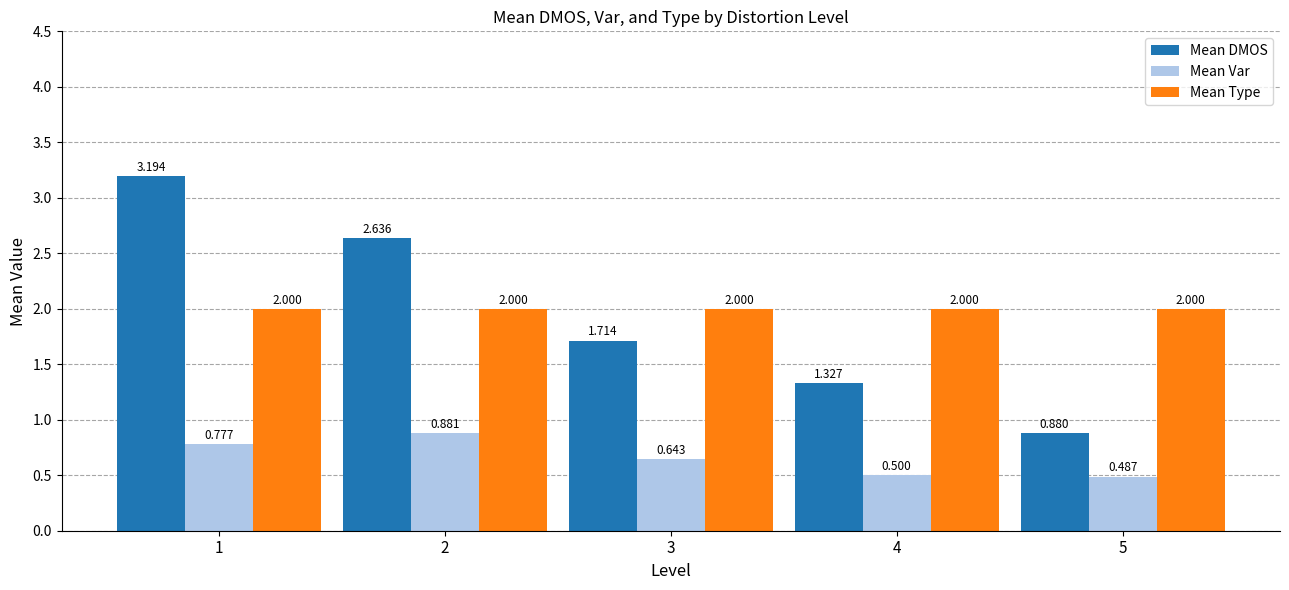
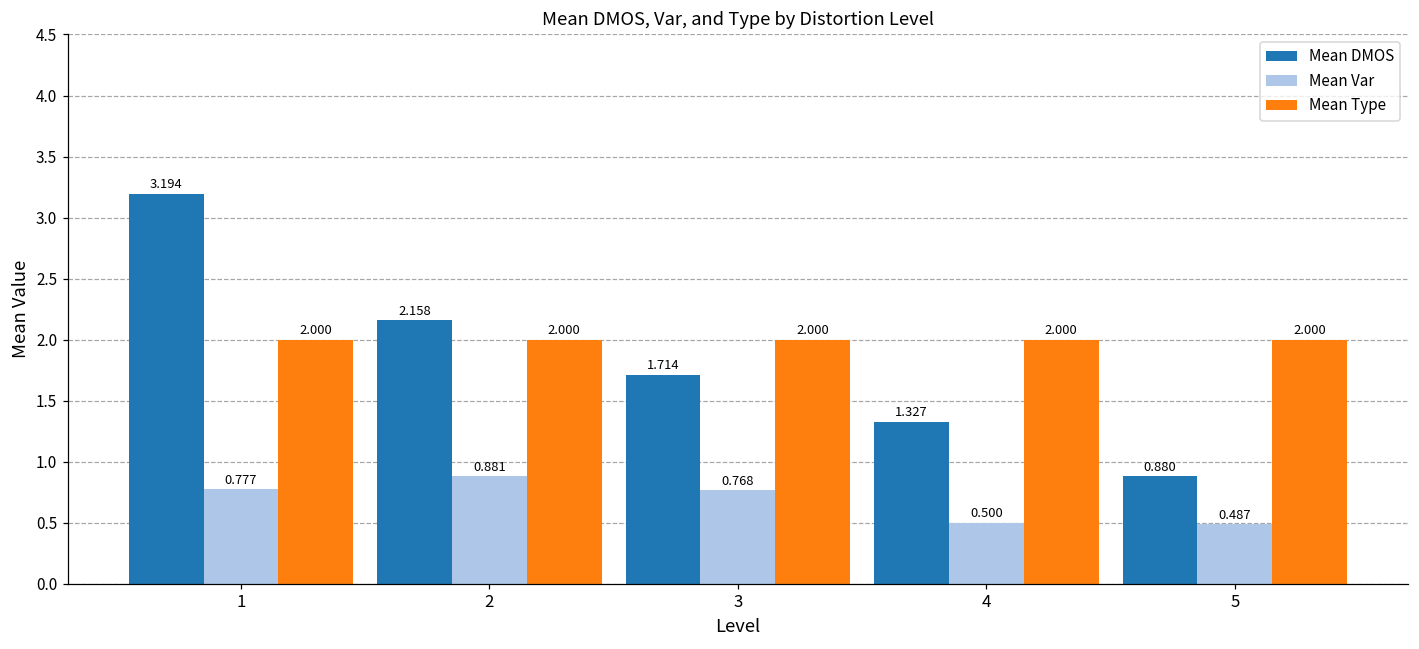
Mean DMOS, 2: 2.636 -> 2.158
Mean Var, 3: 0.643 -> 0.768
